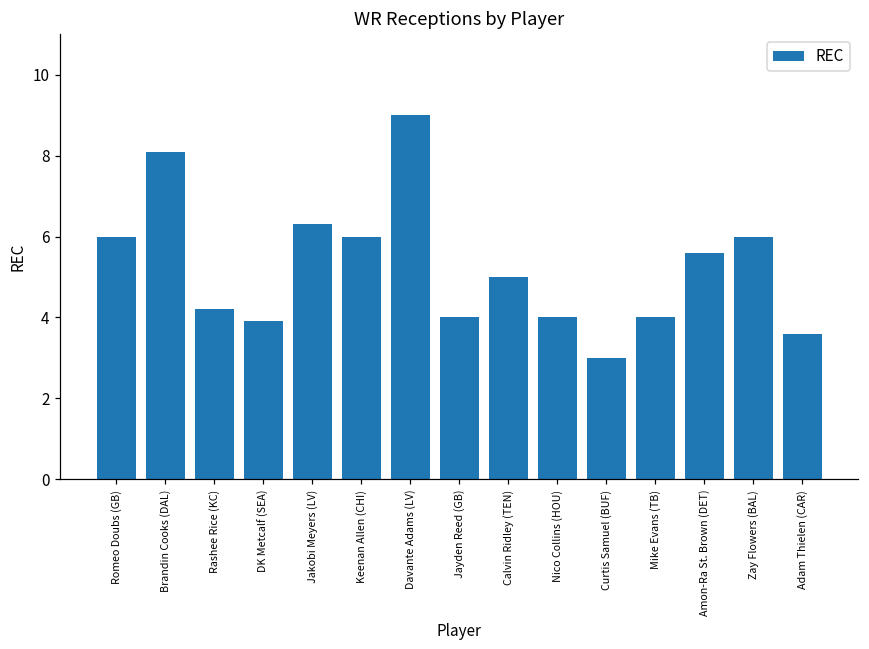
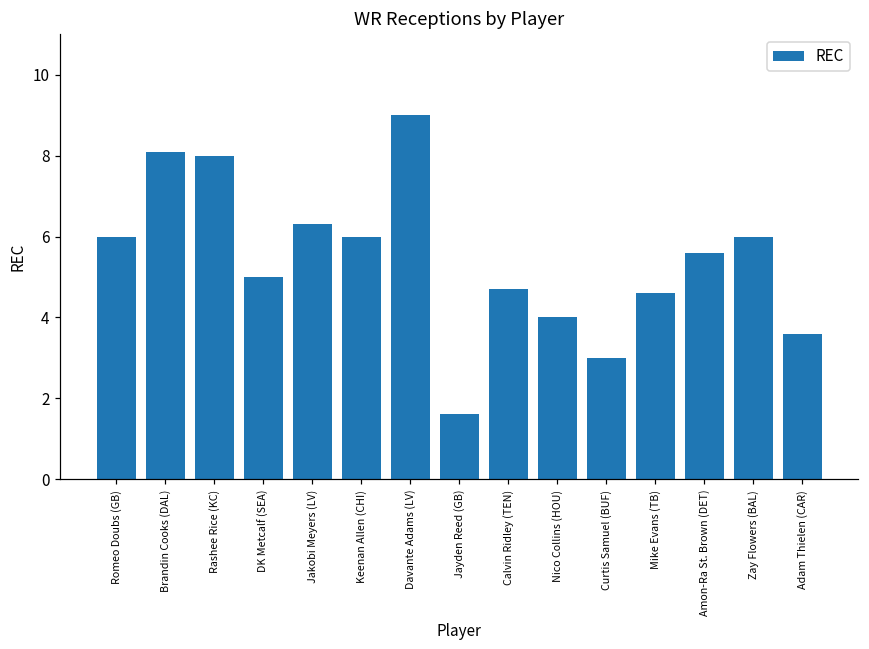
Rashee Rice (KC): 4.2 -> 8.0
DK Metcalf (SEA): 3.9 -> 5.0
Jayden Reed (GB): 4.0 -> 1.6
Calvin Ridley (TEN): 5.0 -> 4.7
Mike Evans (TB): 4.0 -> 4.6
